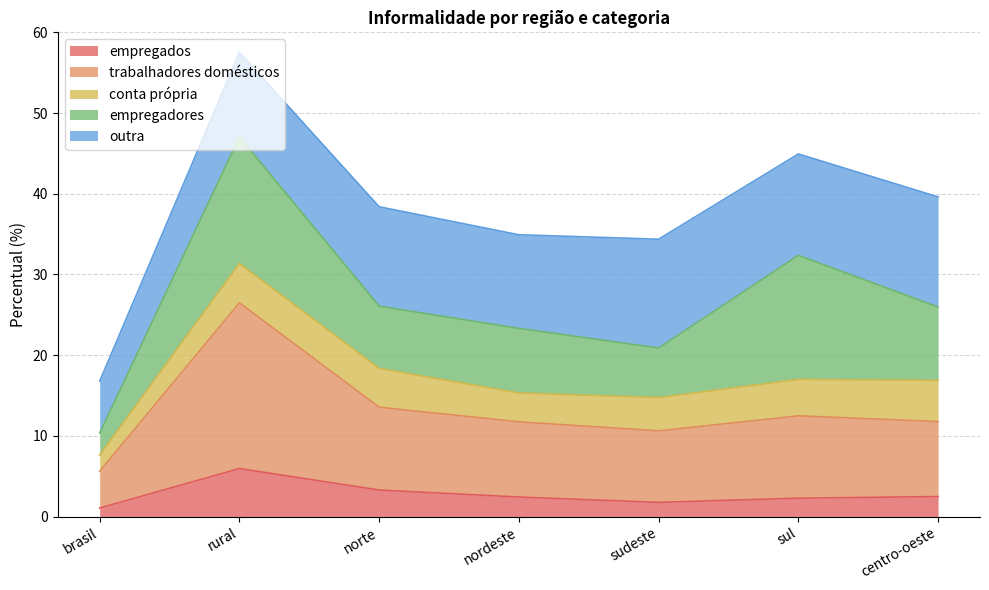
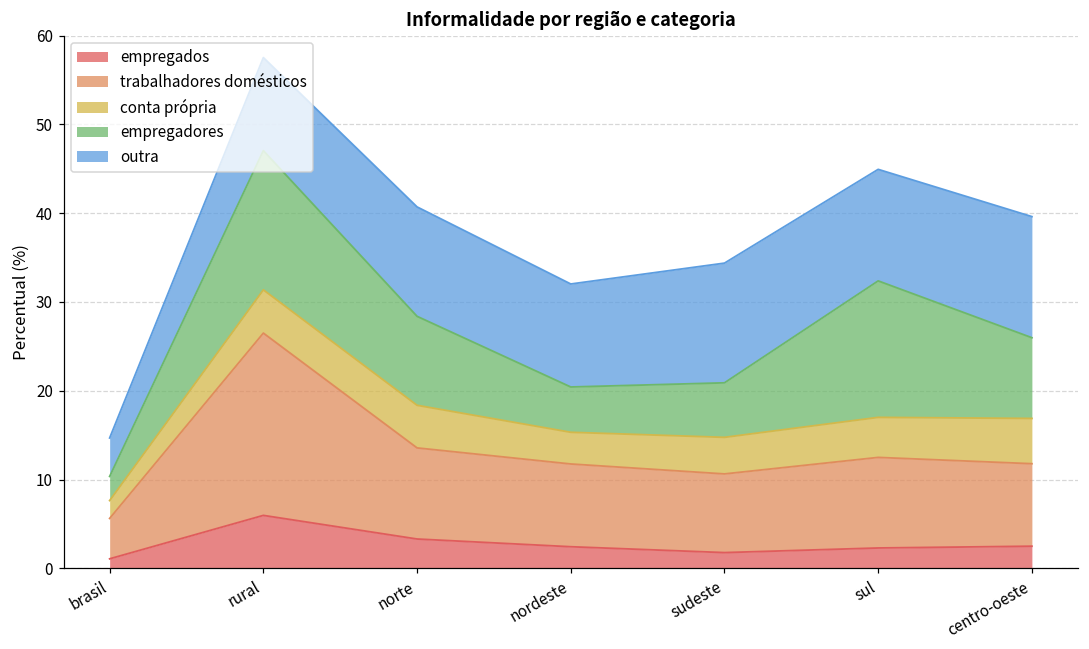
outra, brasil: 6 -> 4
empregadores, norte: 8 -> 10
empregadores, nordeste: 8 -> 5
